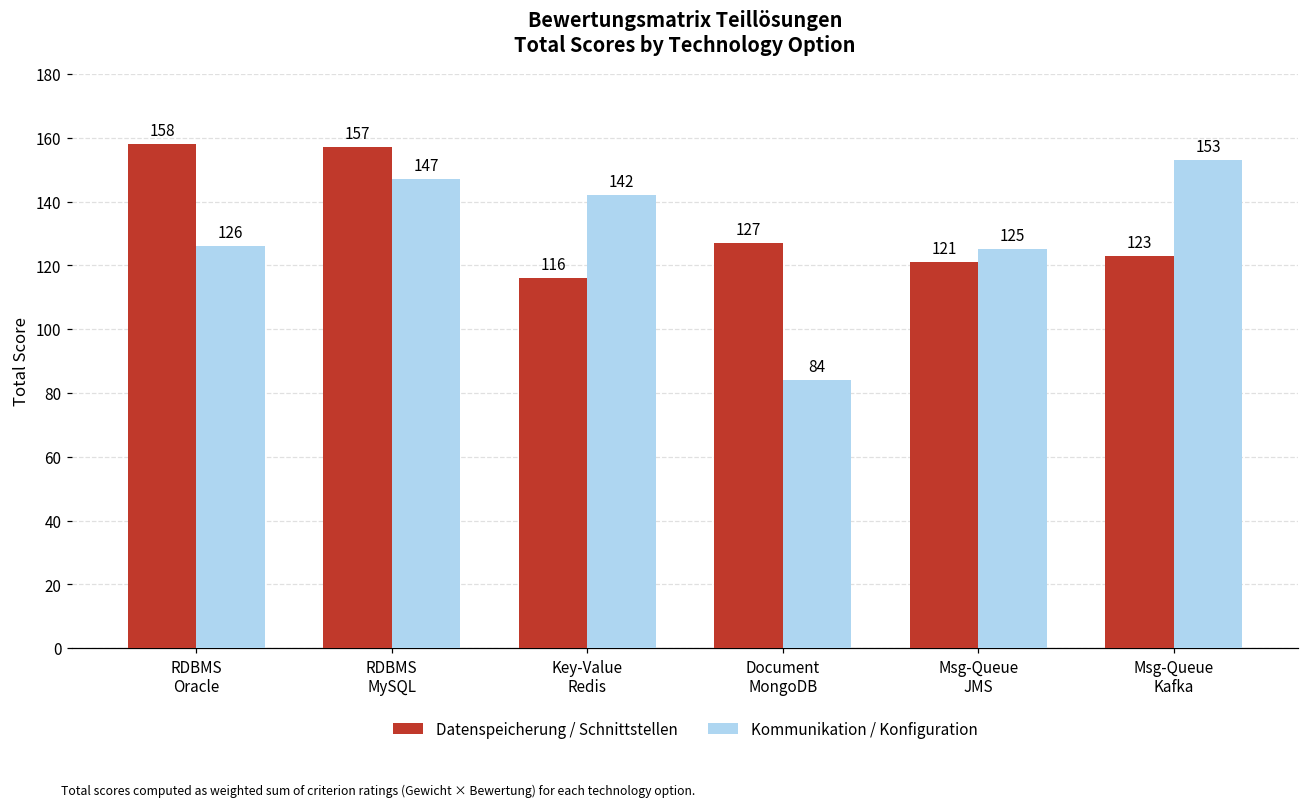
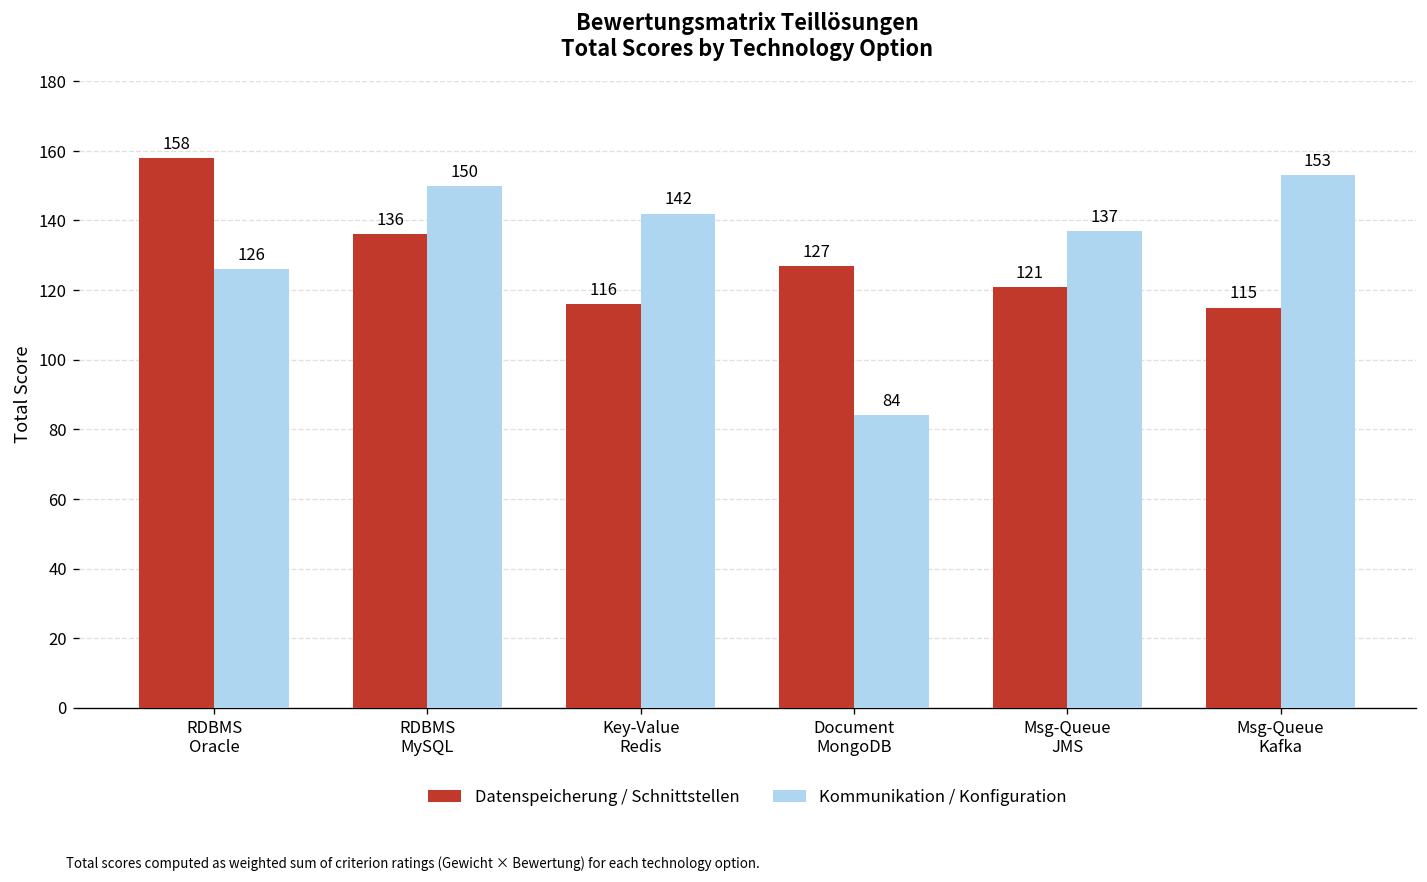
Datenspeicherung / Schnittstellen, RDBMS MySQL: 157 -> 136
Kommunikation / Konfiguration, RDBMS MySQL: 147 -> 150
Kommunikation / Konfiguration, Msg-Queue JMS: 125 -> 137
Datenspeicherung / Schnittstellen, Msg-Queue Kafka: 123 -> 115
